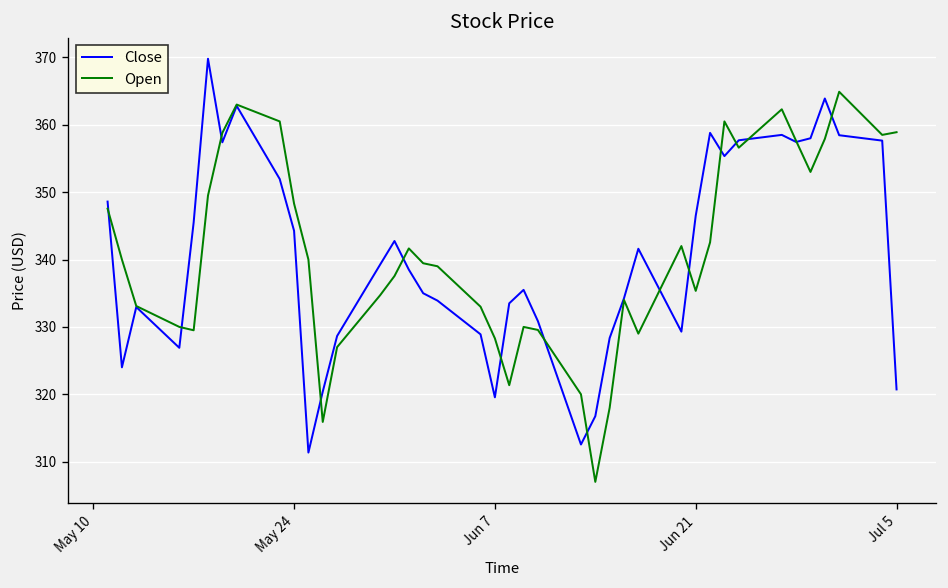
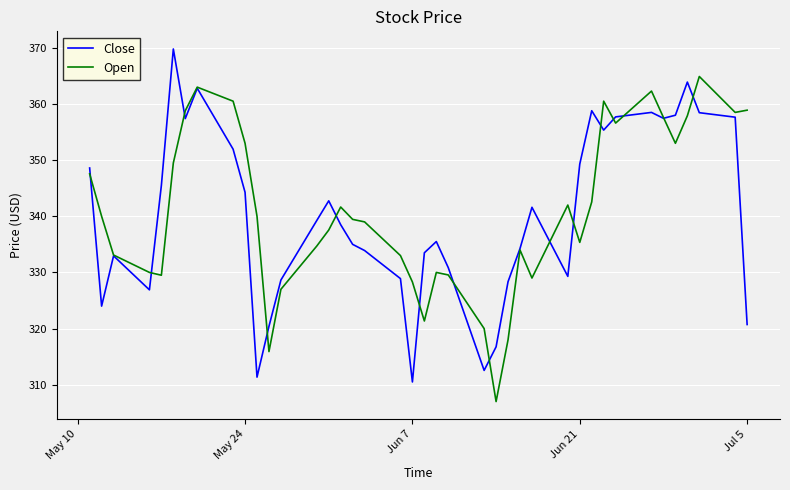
Open, May 24: 348 -> 353
Close, Jun 7: 320 -> 310
Close, Jun 21: 347 -> 349
